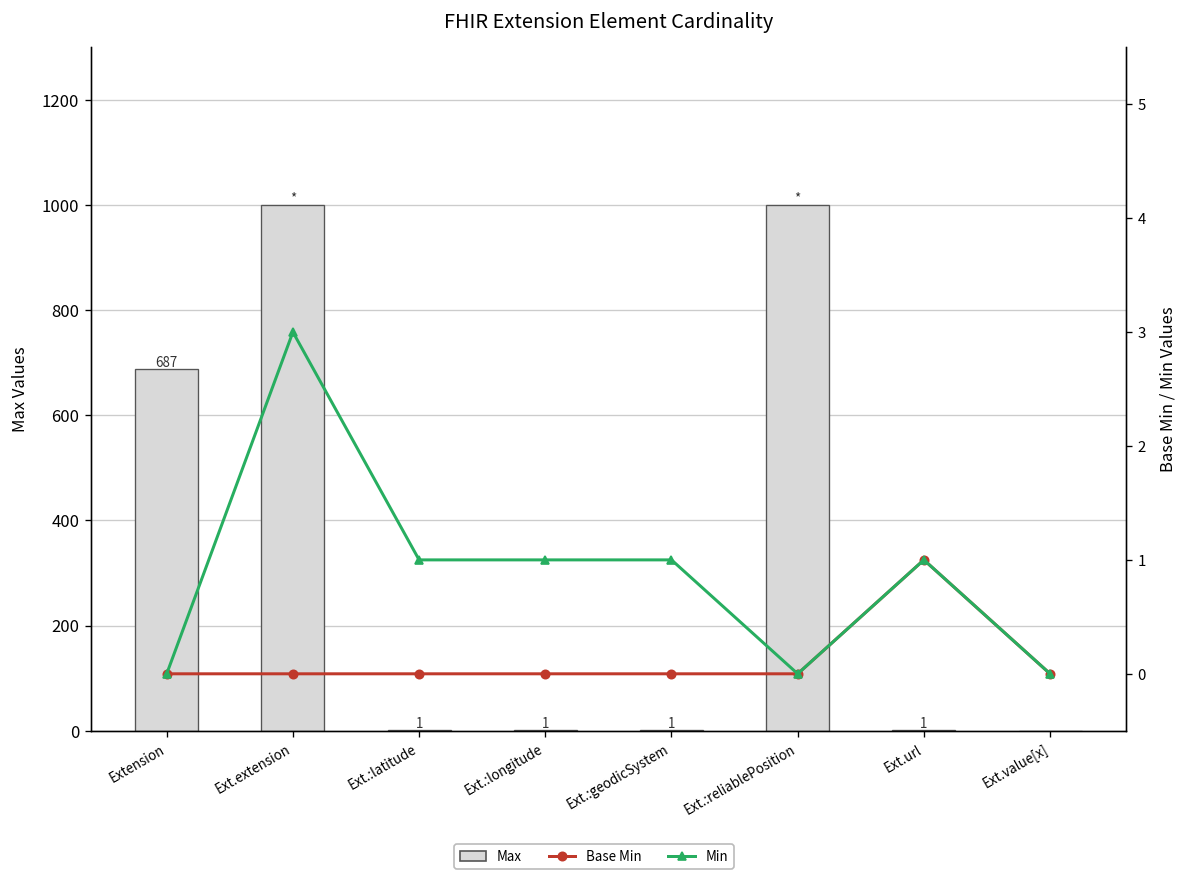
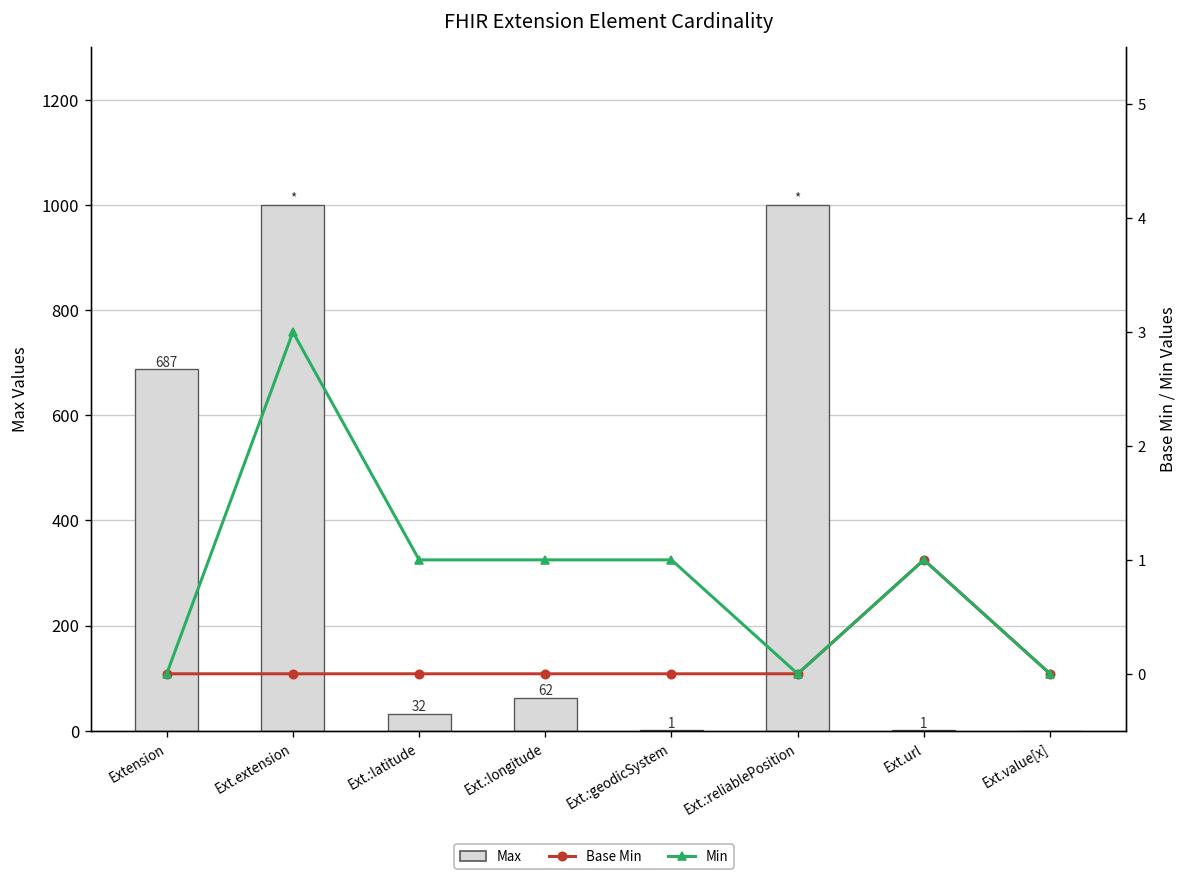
Max, Ext.:latitude: 1 -> 32
Max, Ext.:longitude: 1 -> 62
